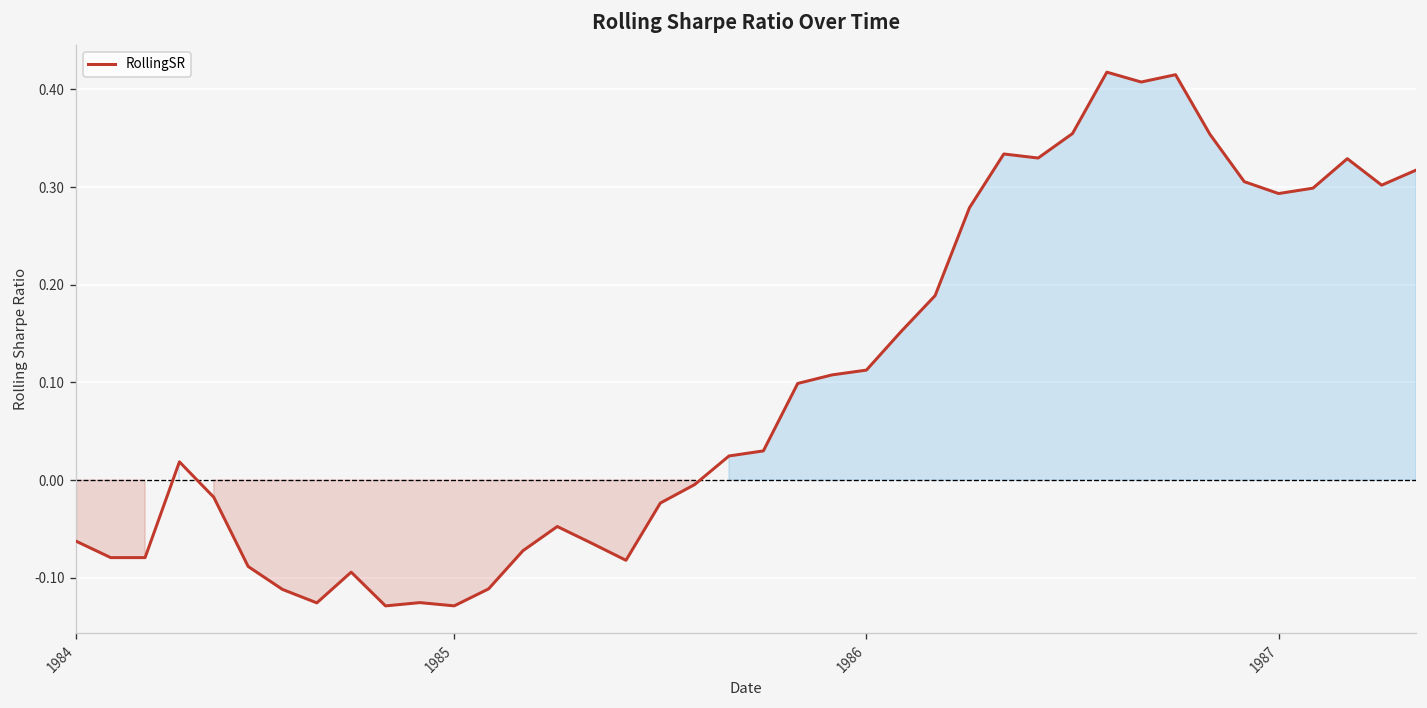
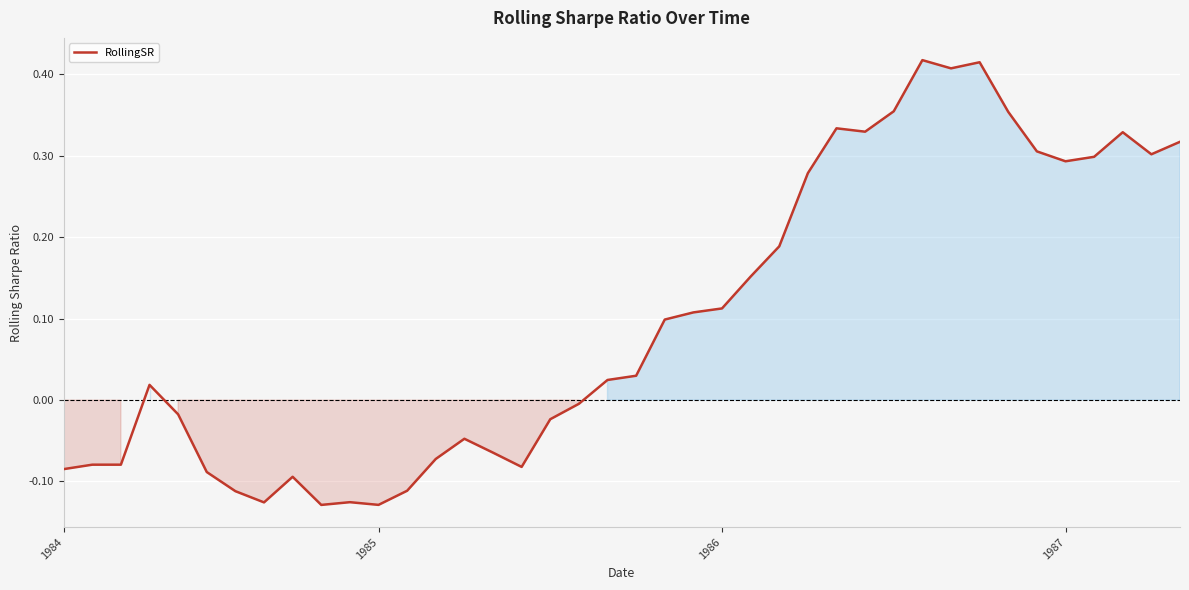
1984: -0.06 -> -0.08
